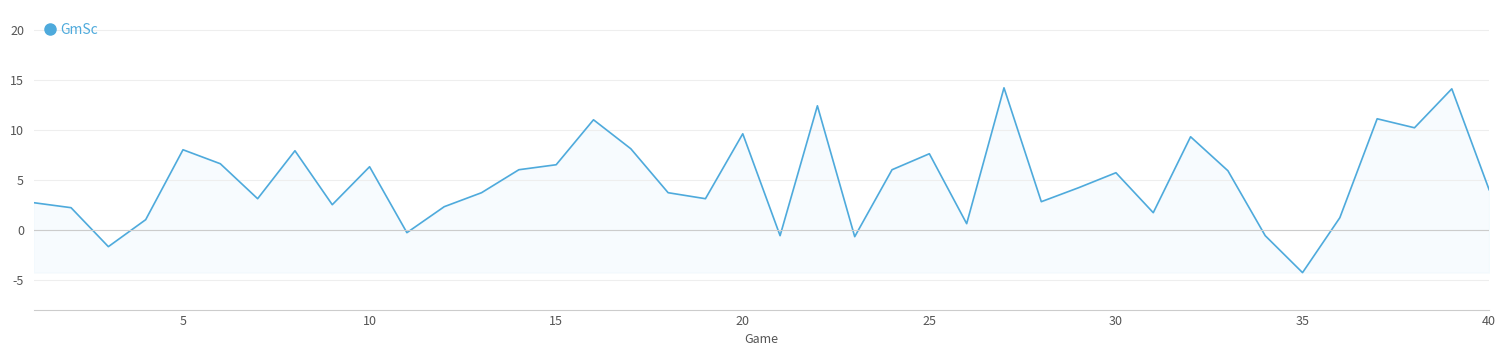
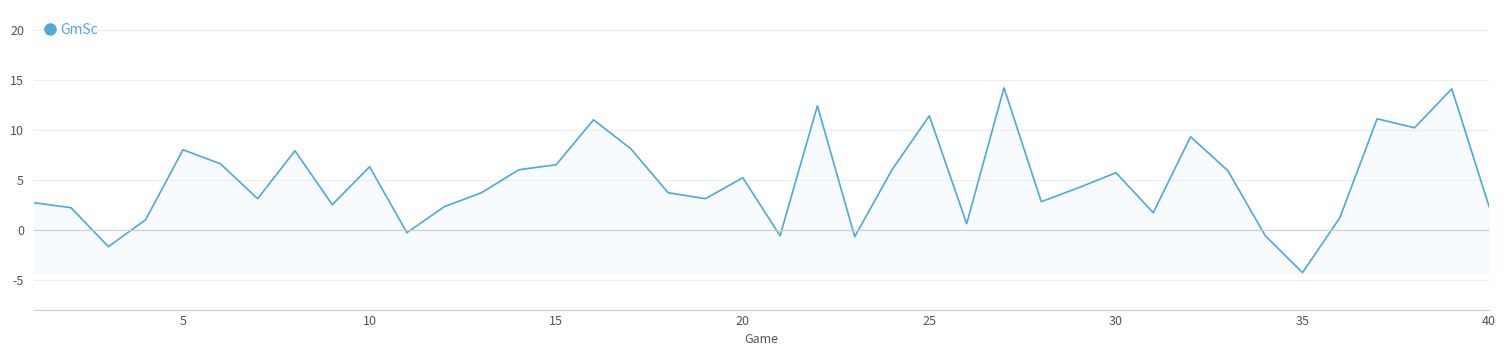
20: 10 -> 5
25: 8 -> 11
40: 4 -> 2
